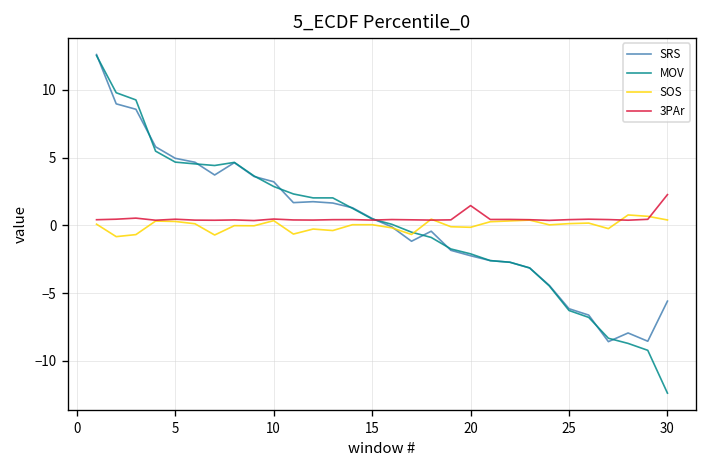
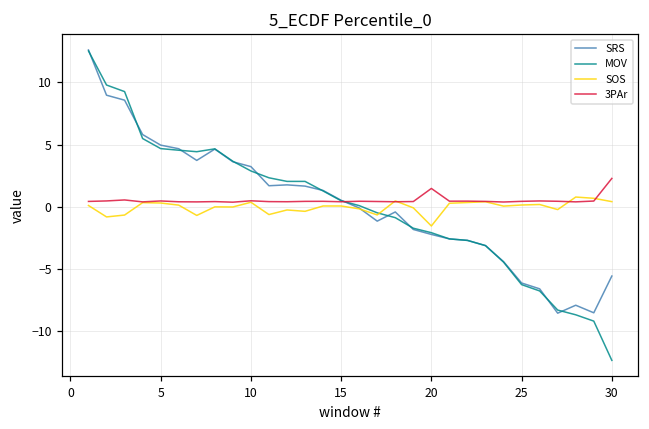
SOS, 20: -0.1 -> -1.6
